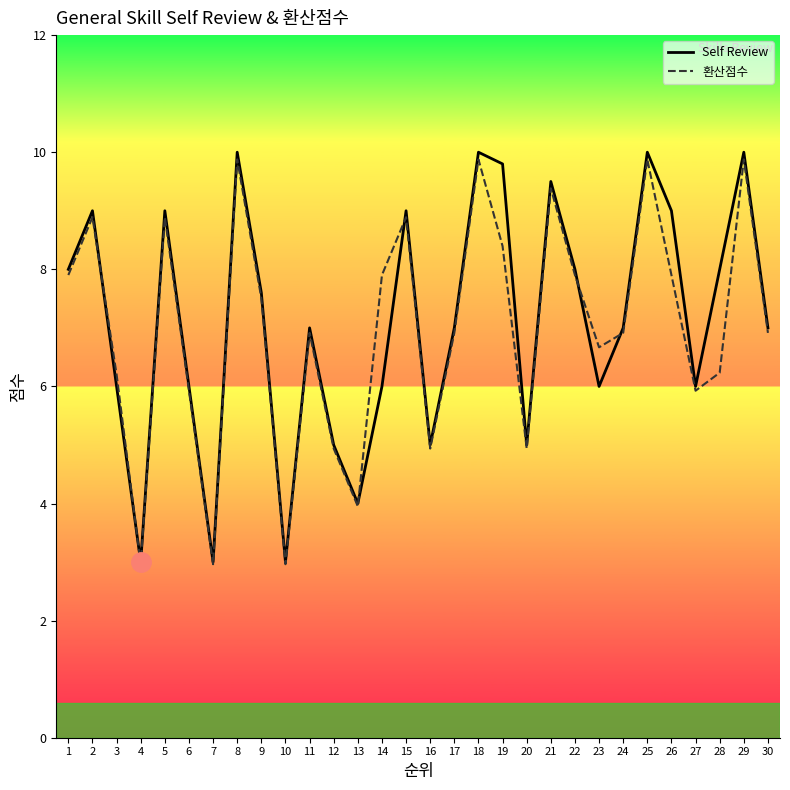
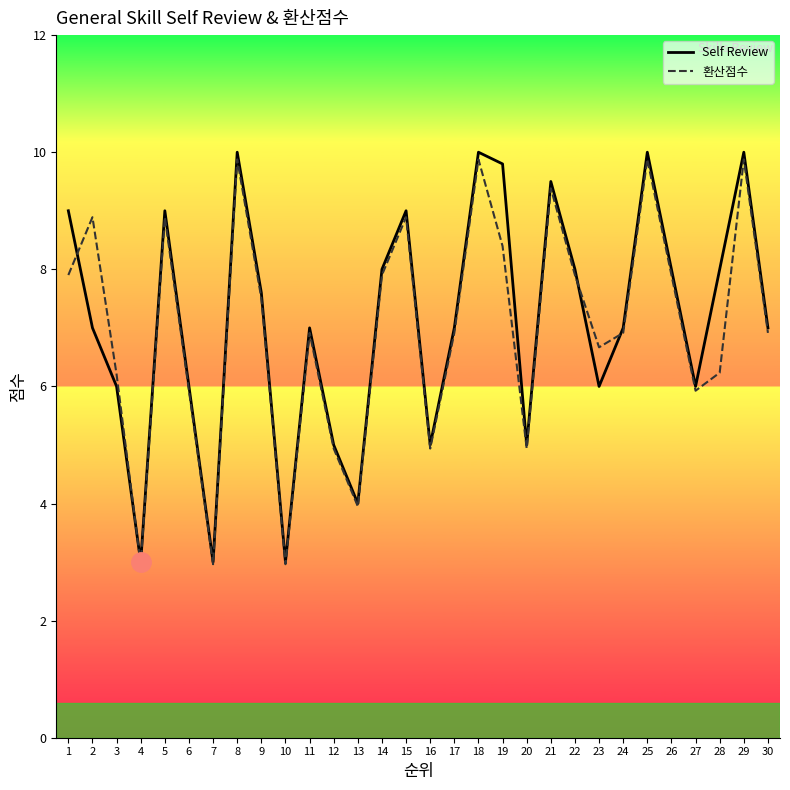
Self Review, 1: 8 -> 9
Self Review, 2: 9 -> 7
Self Review, 14: 6 -> 8
Self Review, 26: 9 -> 8
